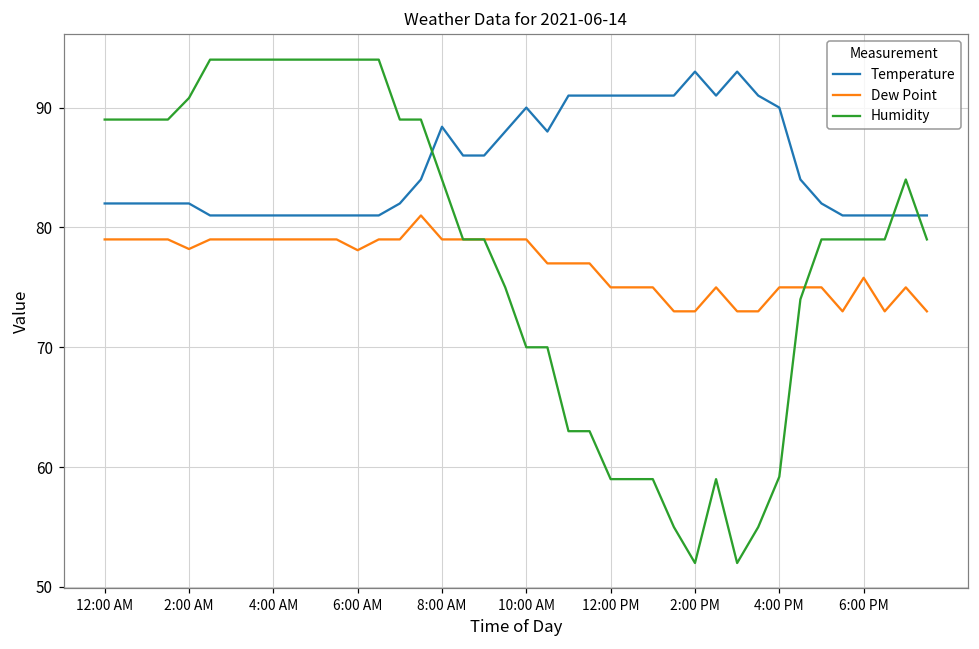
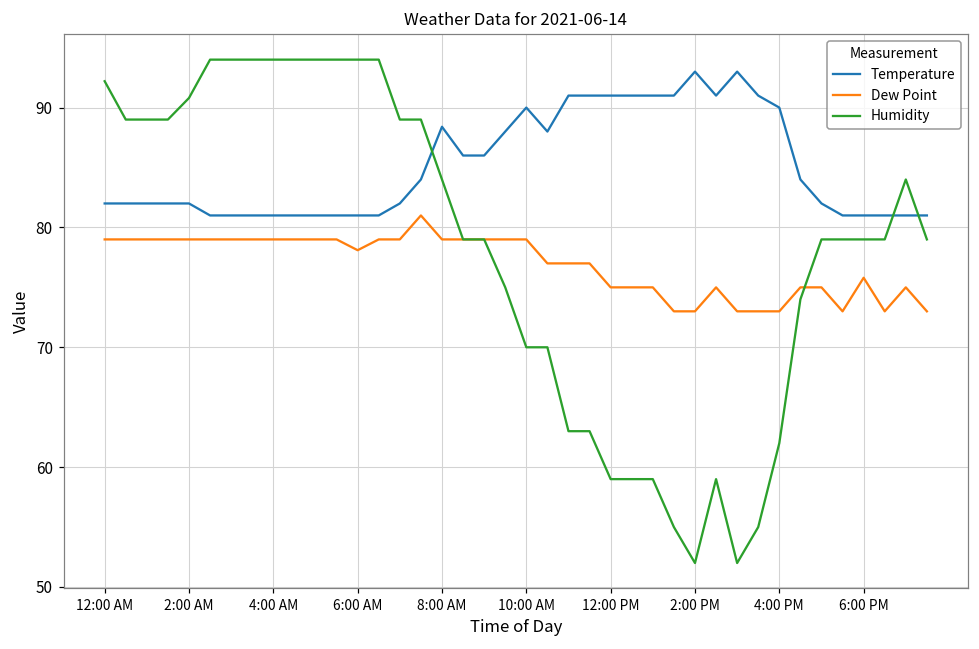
Humidity, 12:00 AM: 89.0 -> 92.2
Dew Point, 2:00 AM: 78.2 -> 79.0
Dew Point, 4:00 PM: 75 -> 73
Humidity, 4:00 PM: 59.2 -> 62.0
